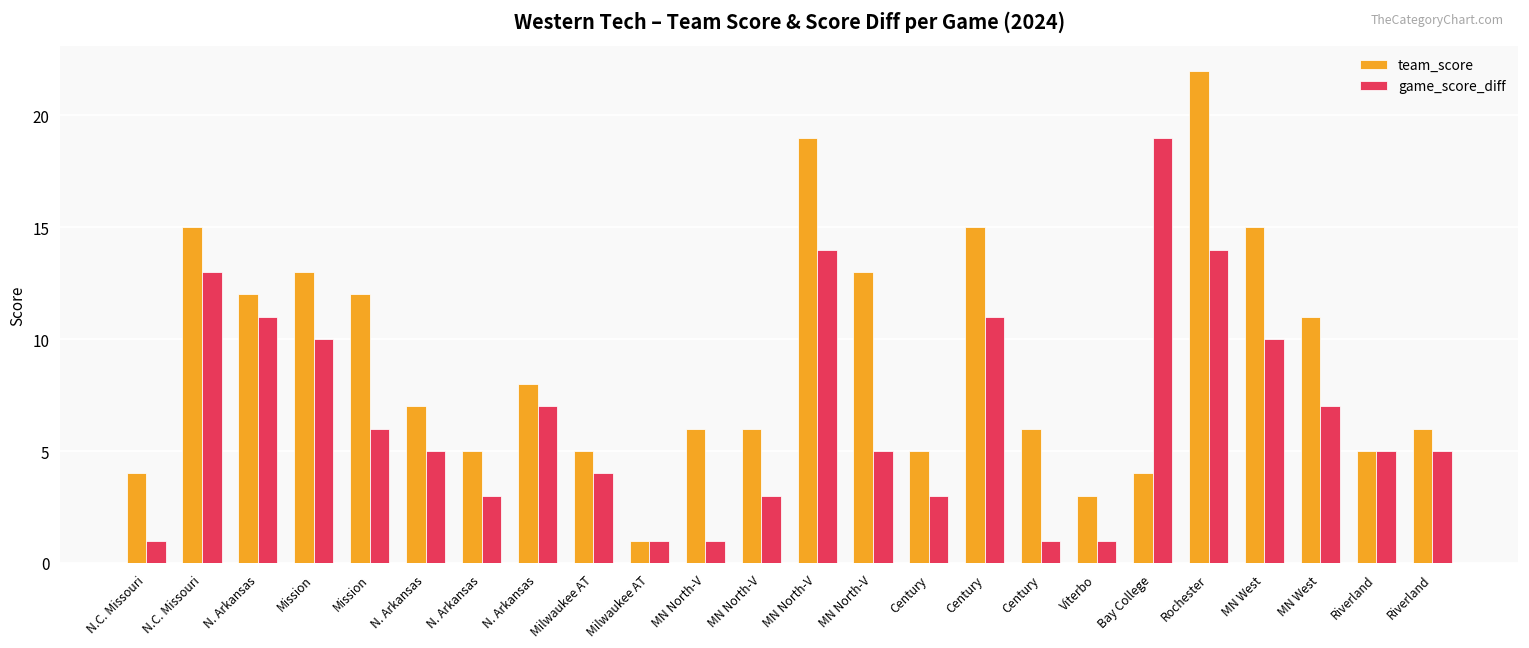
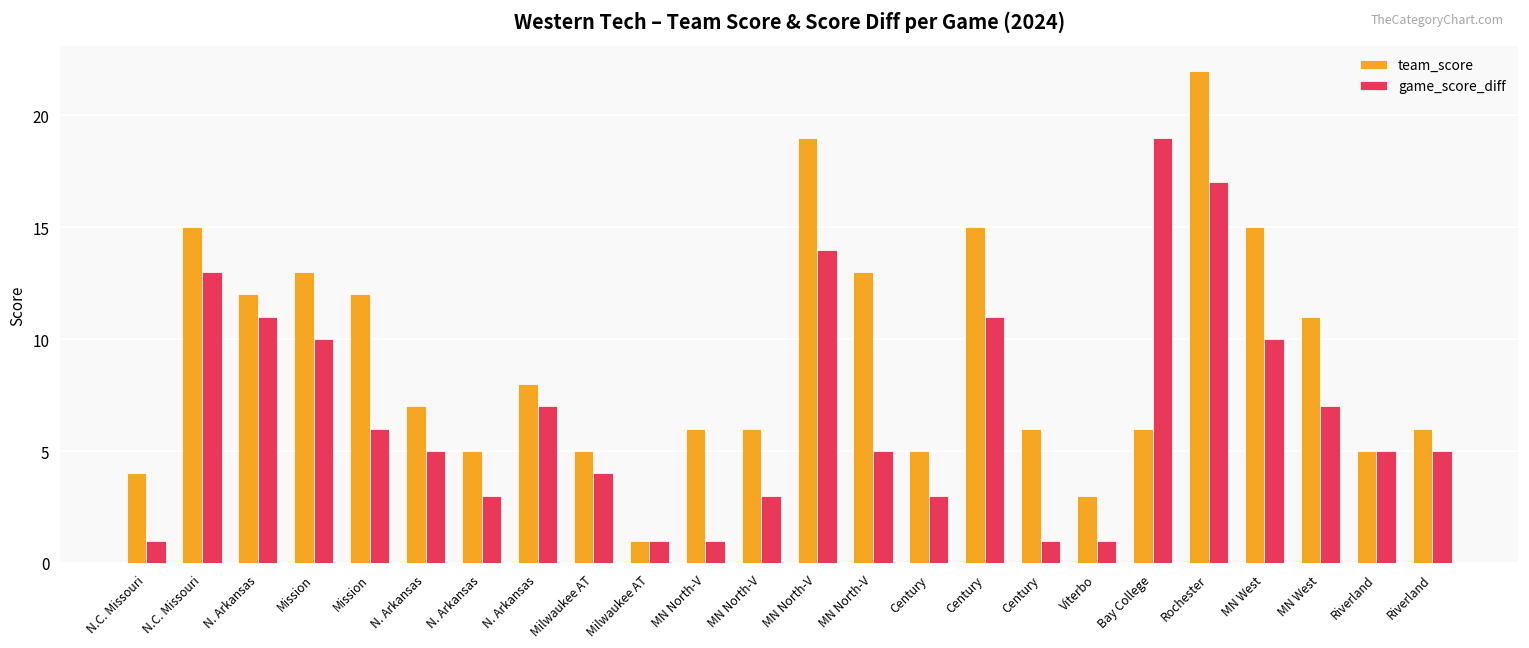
team_score, Bay College: 4 -> 6
game_score_diff, Rochester: 14 -> 17
